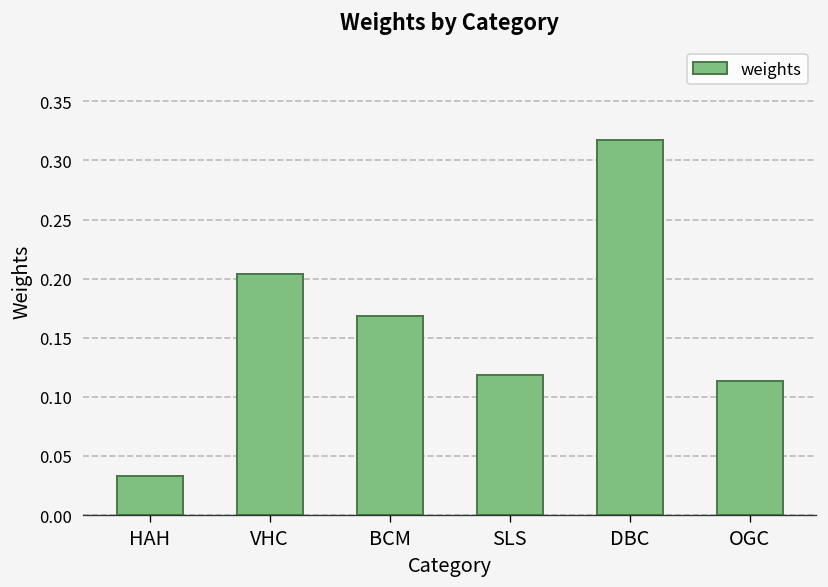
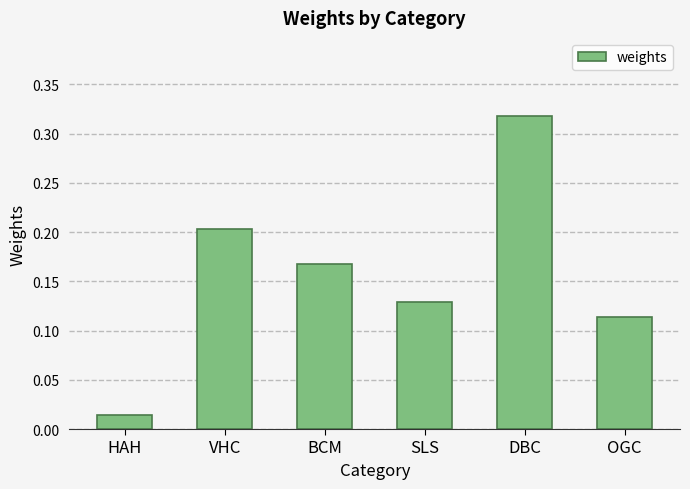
HAH: 0.03 -> 0.01
SLS: 0.12 -> 0.13
